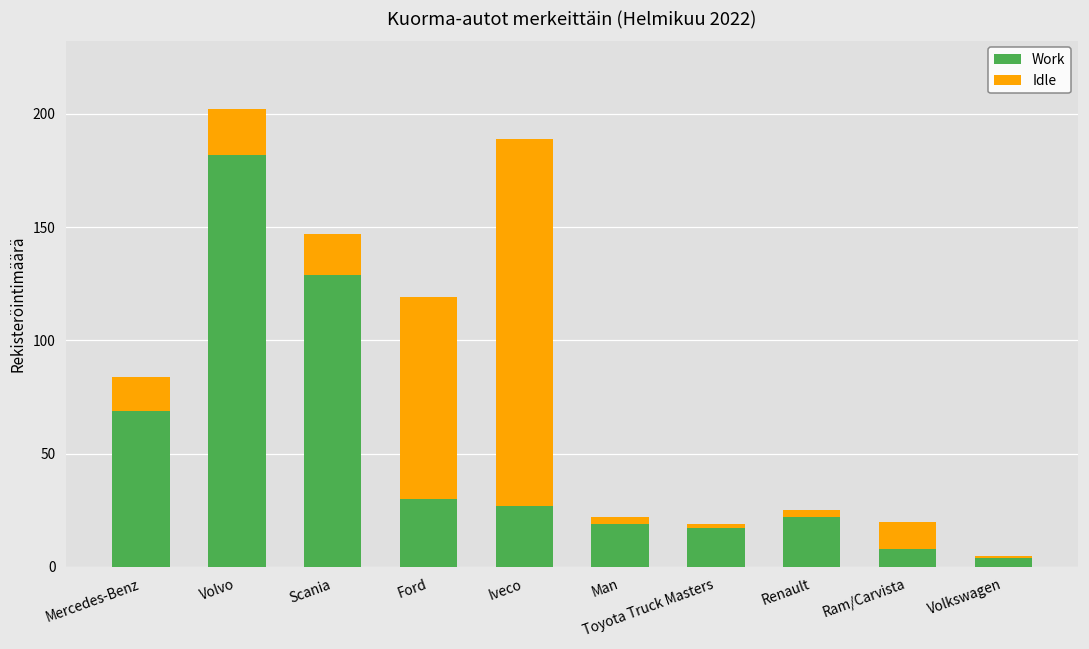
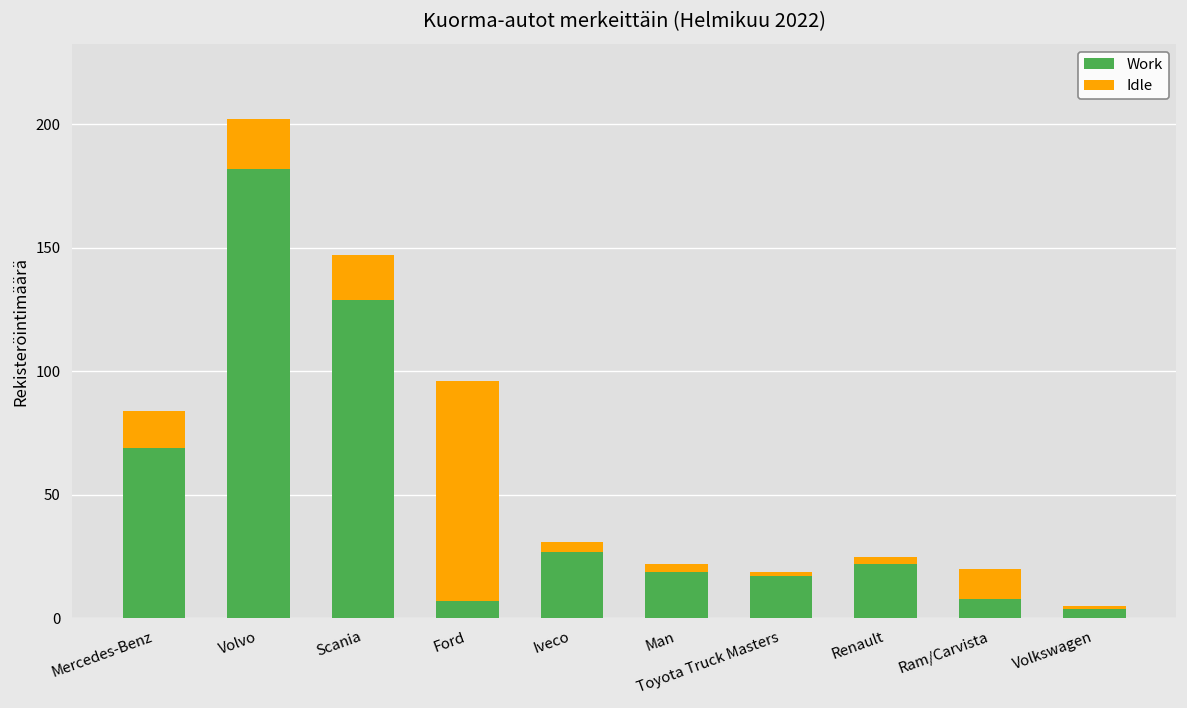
Work, Ford: 30 -> 7
Idle, Iveco: 162 -> 4
